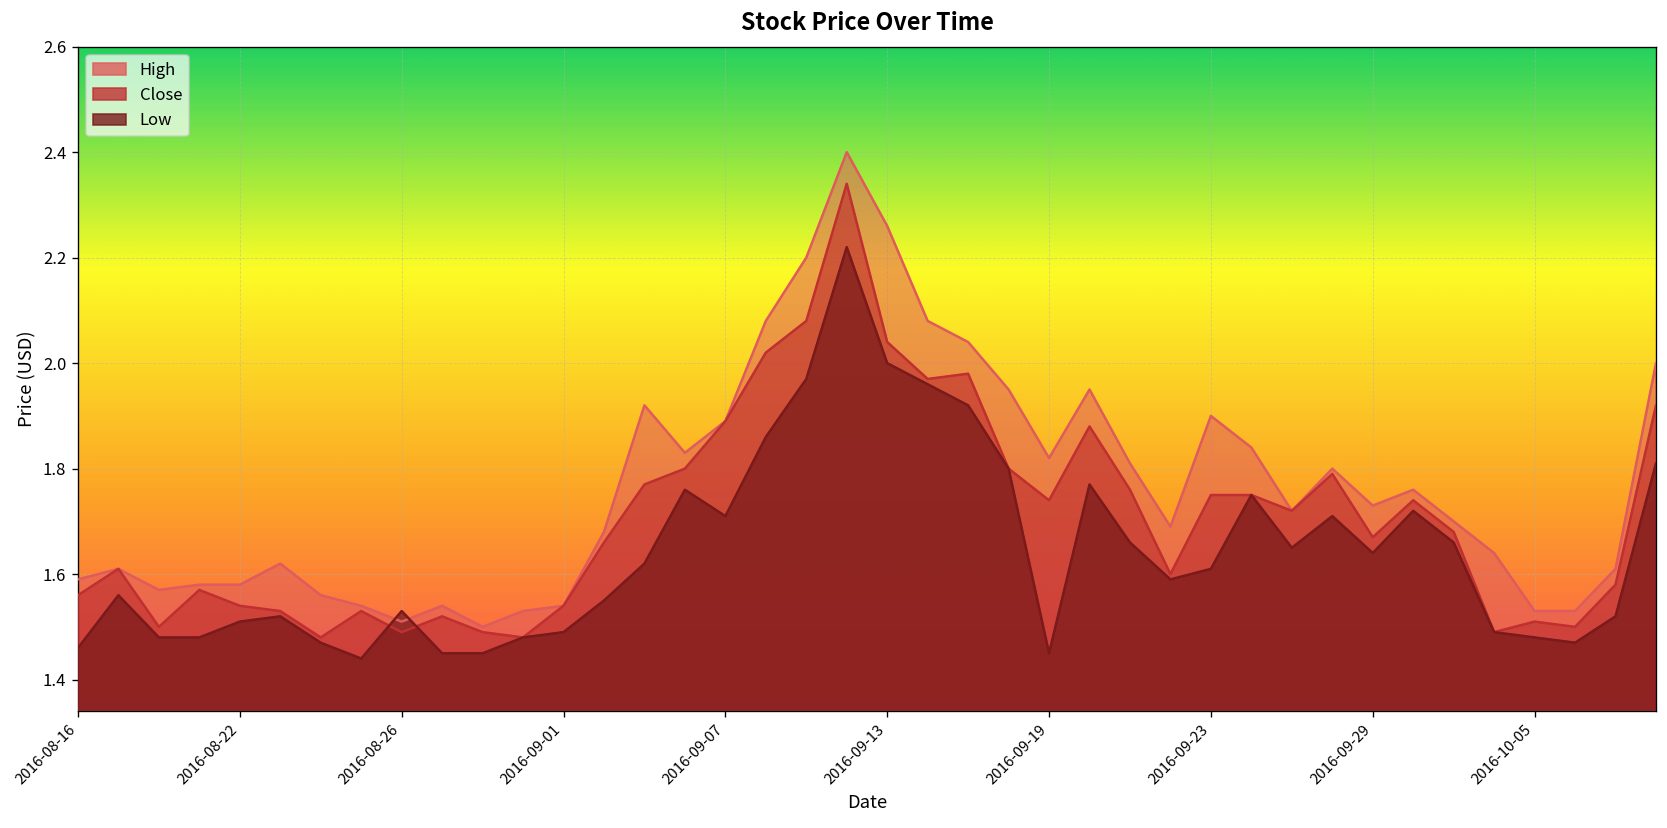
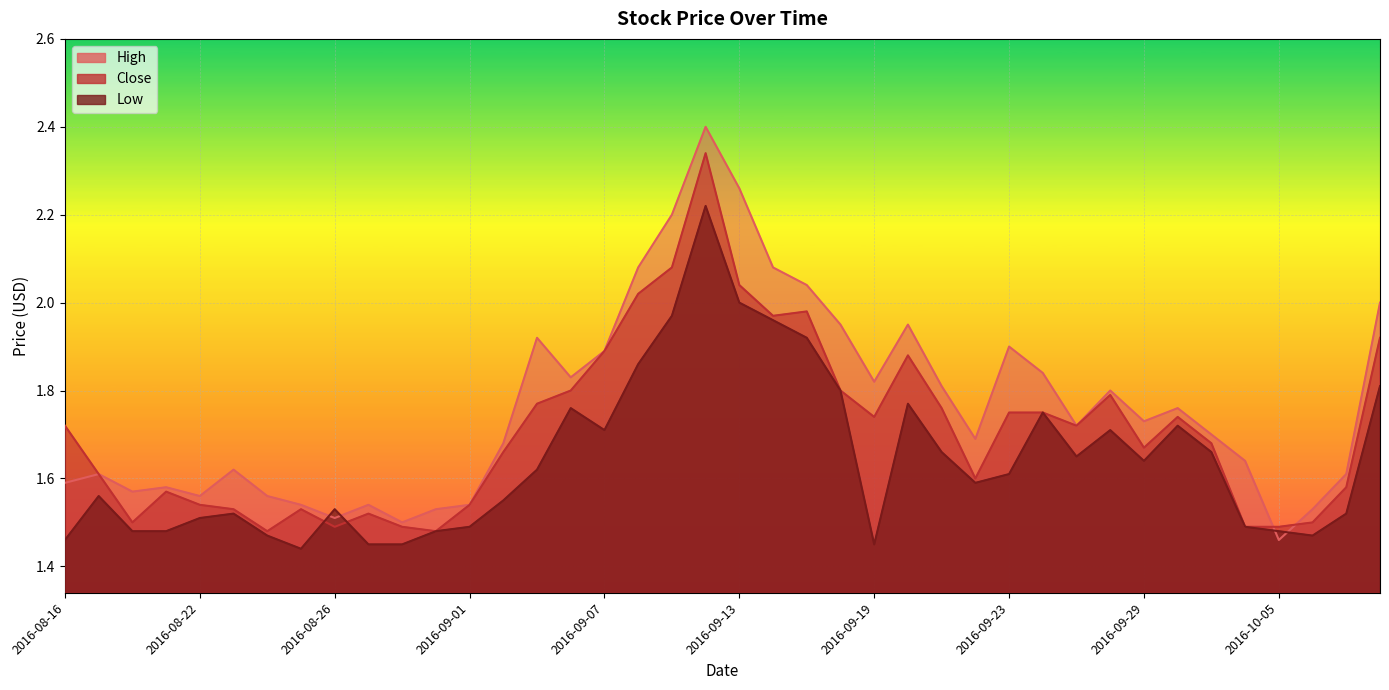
Close, 2016-08-16: 1.56 -> 1.72
High, 2016-08-22: 1.58 -> 1.56
High, 2016-10-05: 1.53 -> 1.46
Close, 2016-10-05: 1.51 -> 1.49
